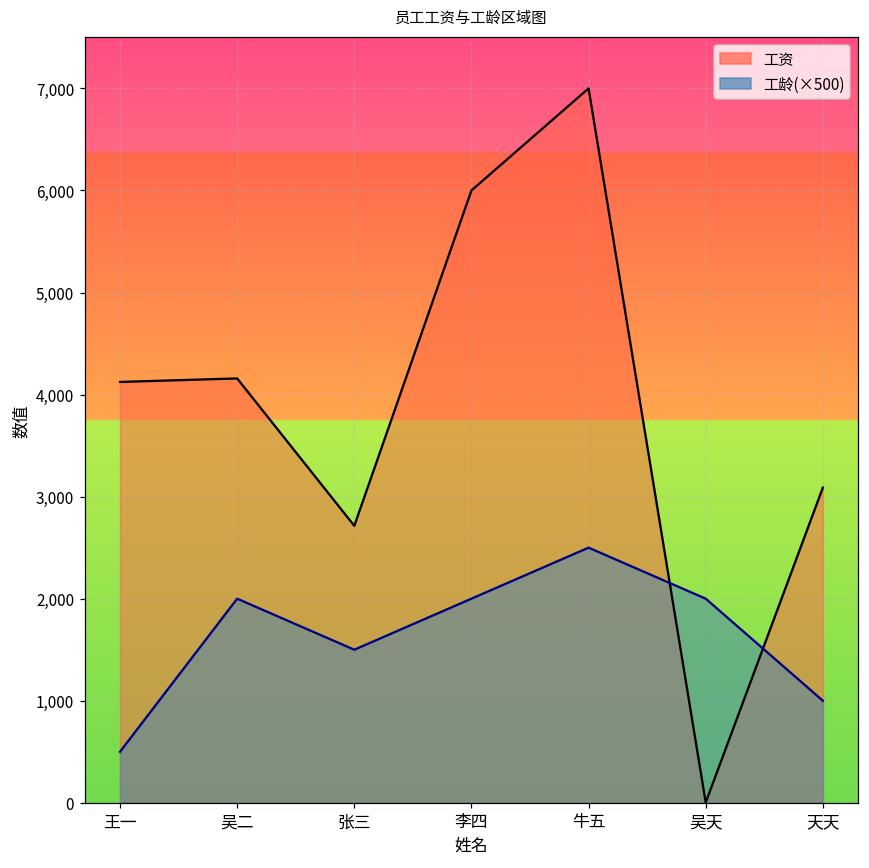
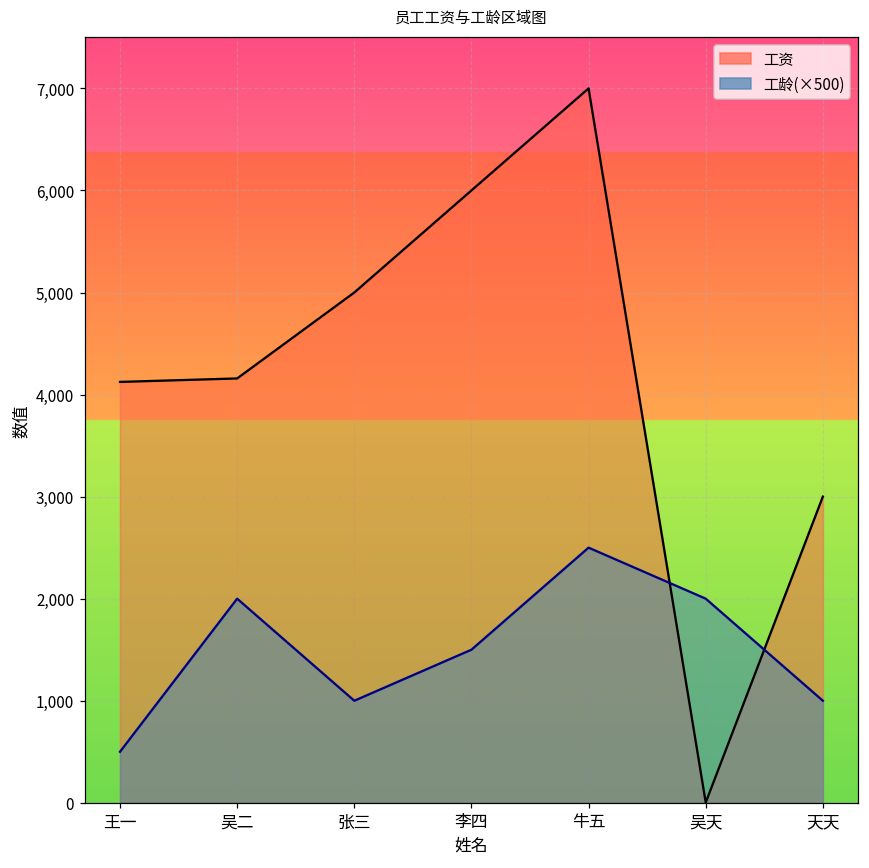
工资, 张三: 2,700 -> 5,000
工龄(×500), 张三: 1,500 -> 1,000
工龄(×500), 李四: 2,000 -> 1,500
工资, 天天: 3,100 -> 3,000
